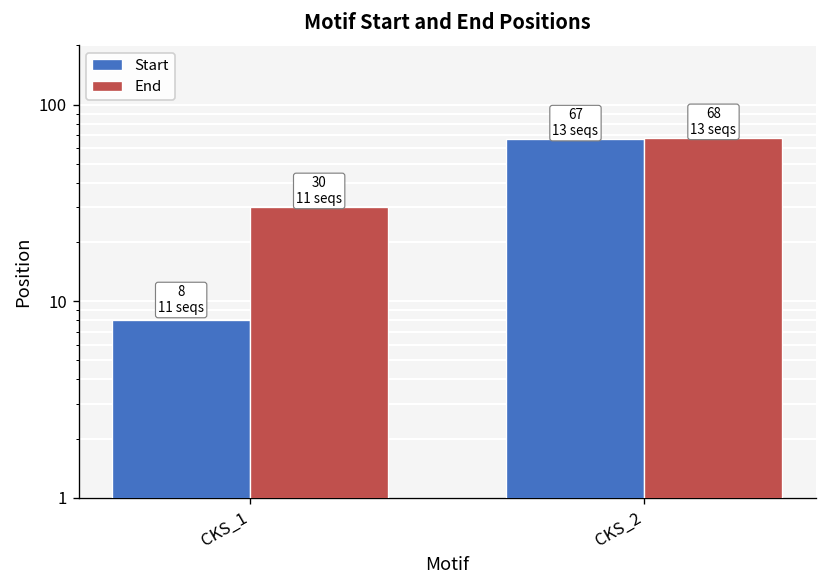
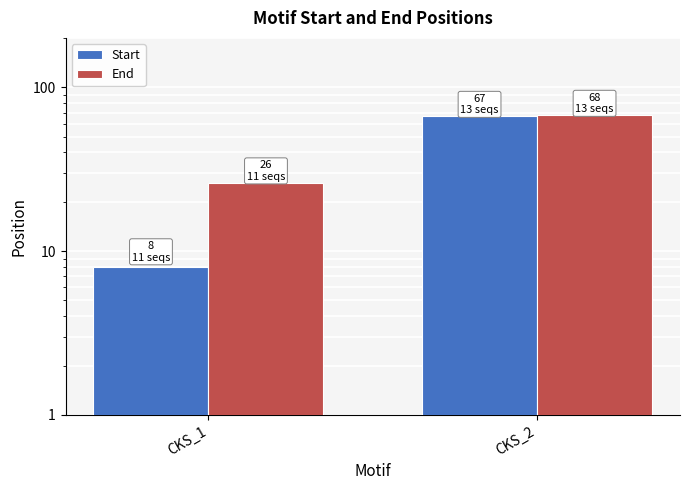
End, CKS_1: 30 -> 26
